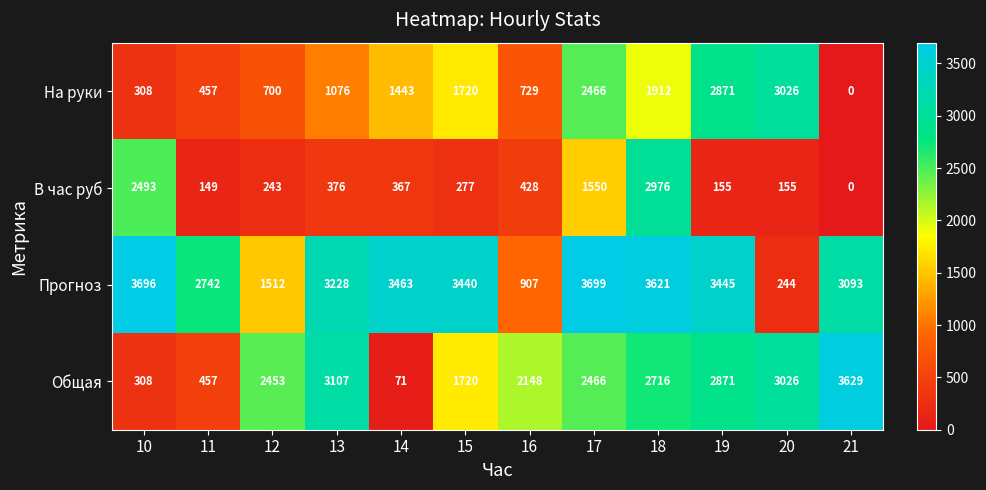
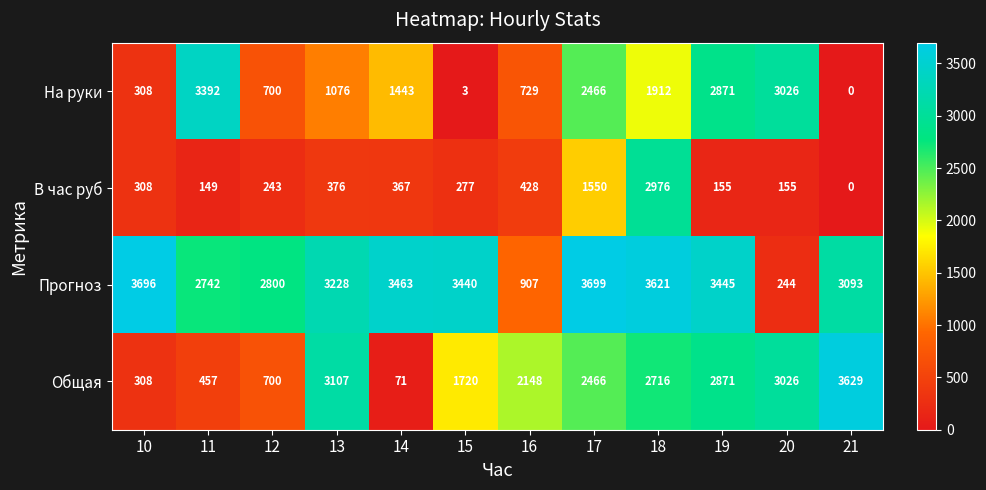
На руки, 11: 457 -> 3392
На руки, 15: 1720 -> 3
В час руб, 10: 2493 -> 308
Прогноз, 12: 1512 -> 2800
Общая, 12: 2453 -> 700
